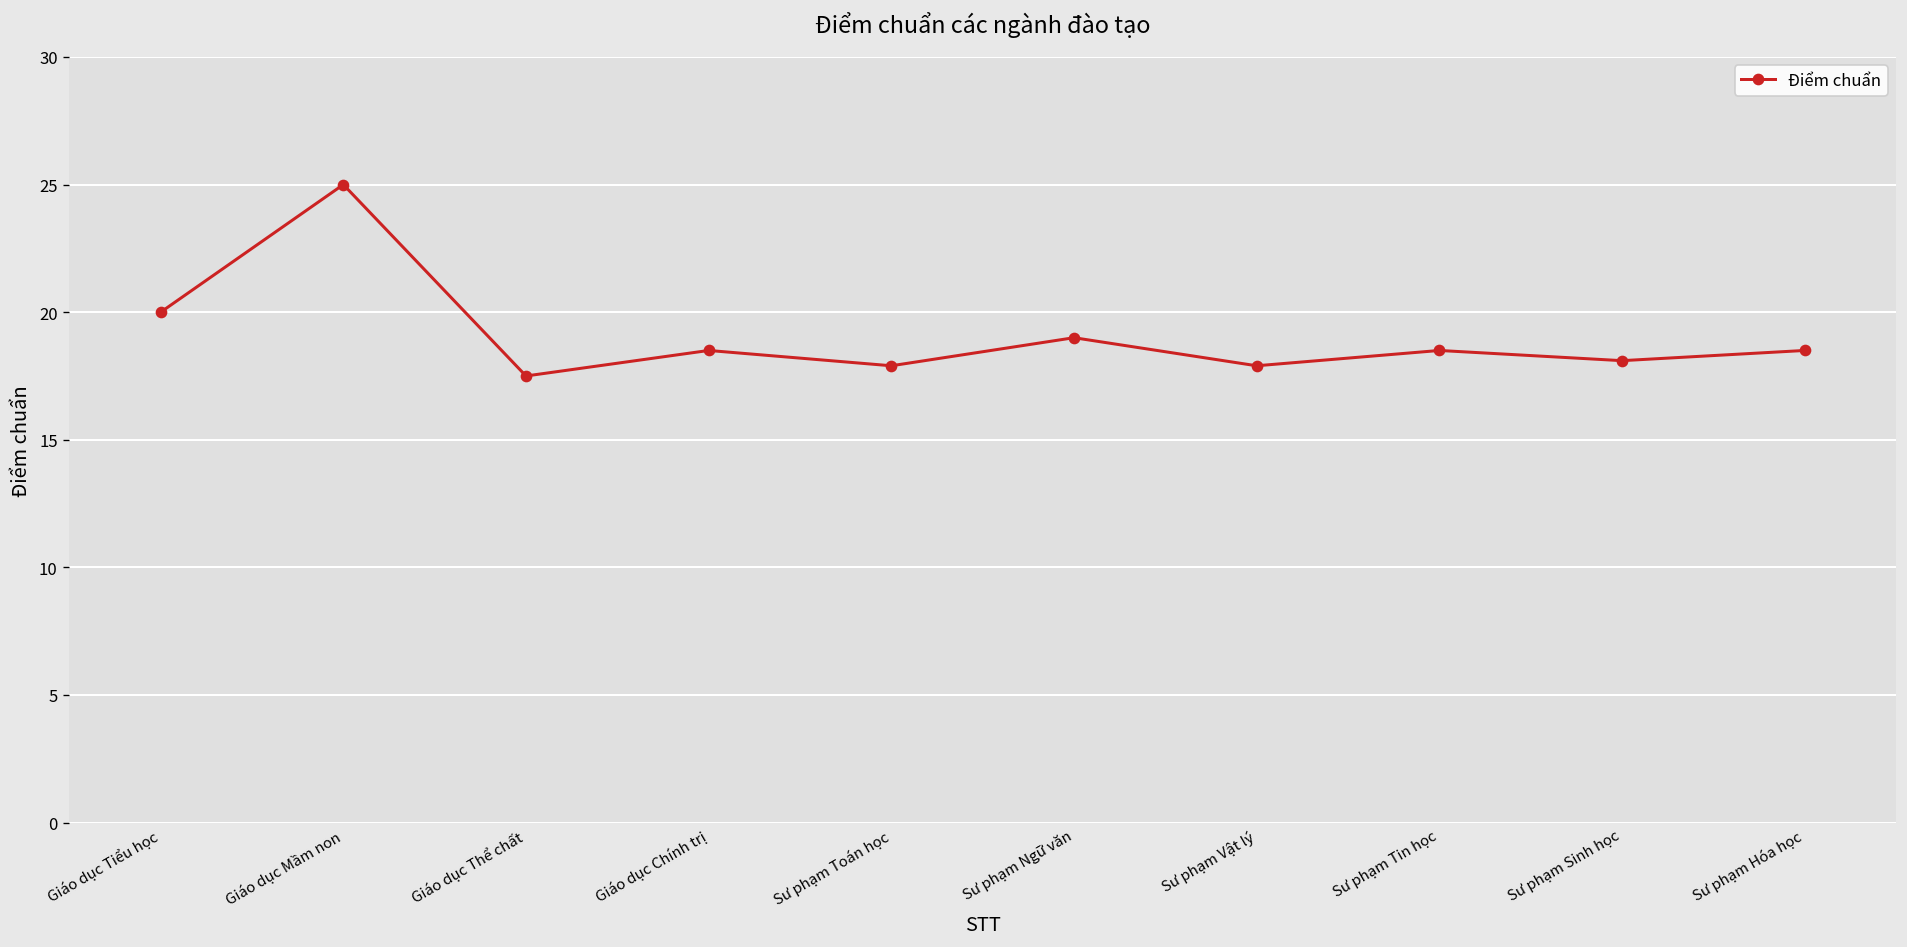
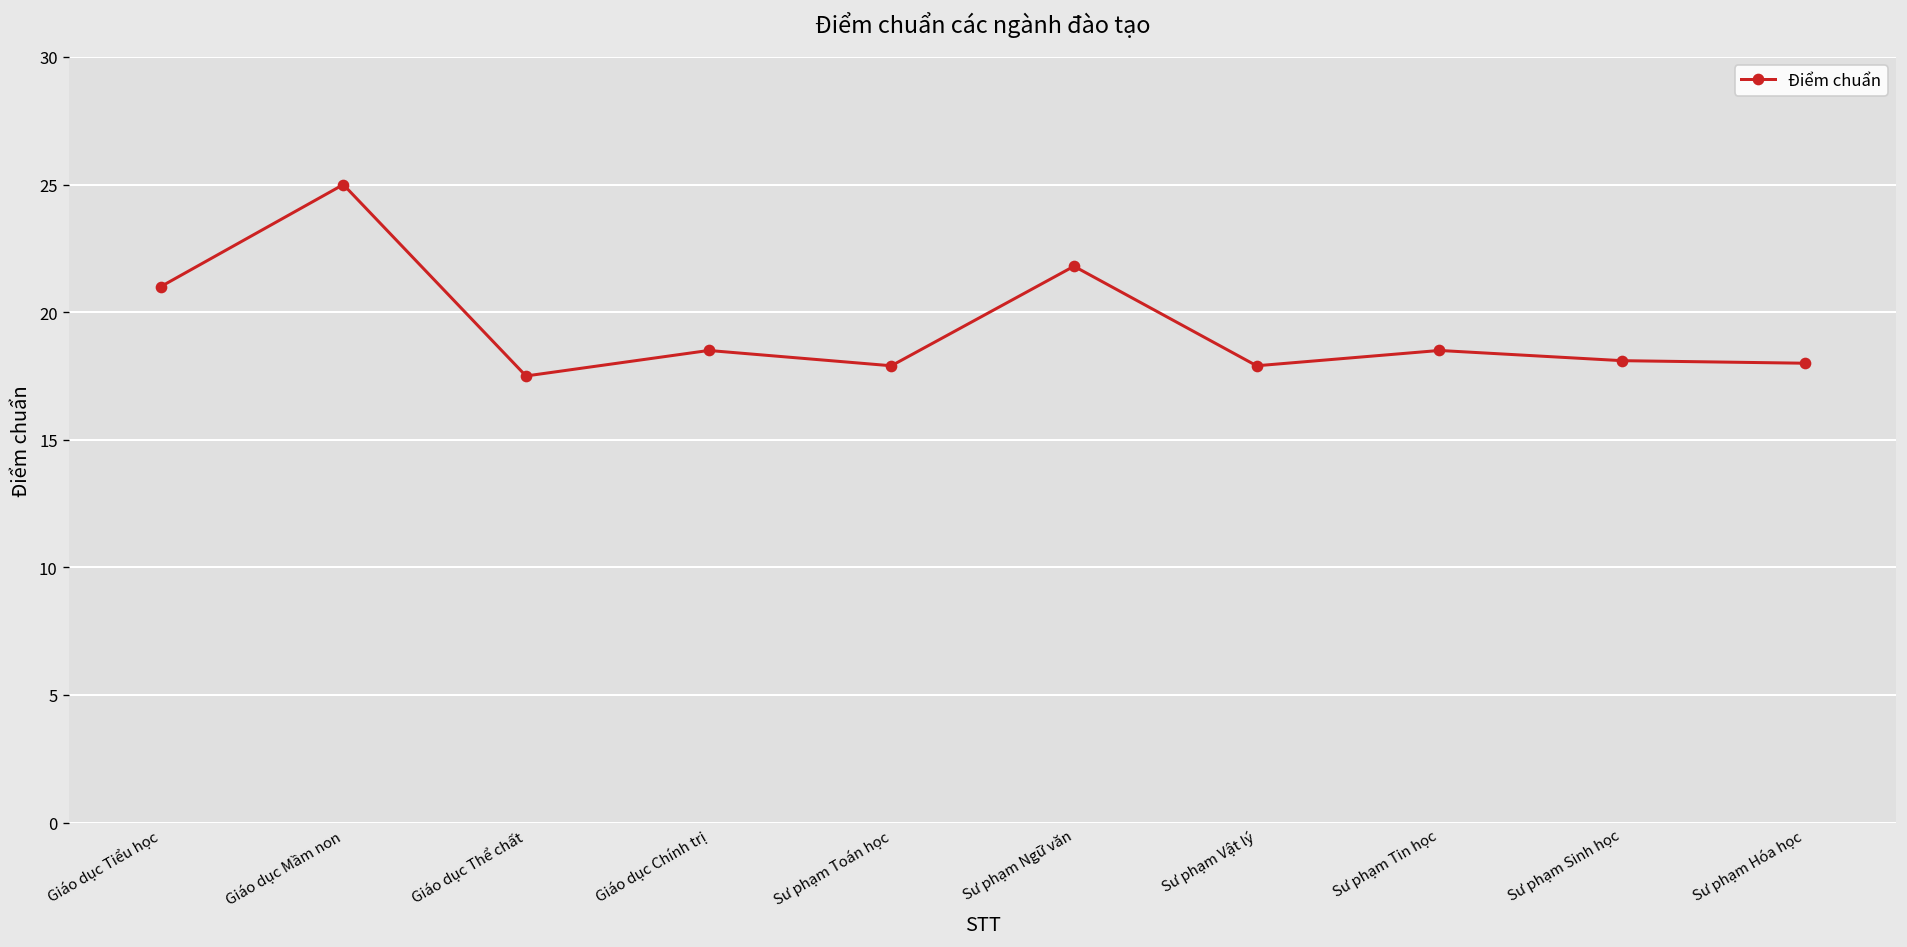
Giáo dục Tiểu học: 20 -> 21
Sư phạm Ngữ văn: 19.0 -> 21.8
Sư phạm Hóa học: 18.5 -> 18.0
